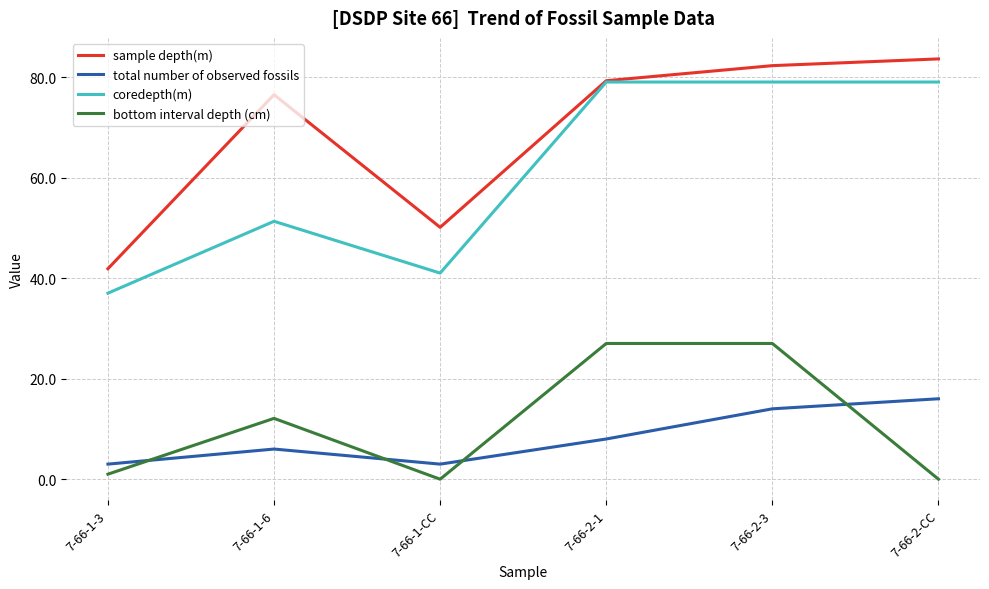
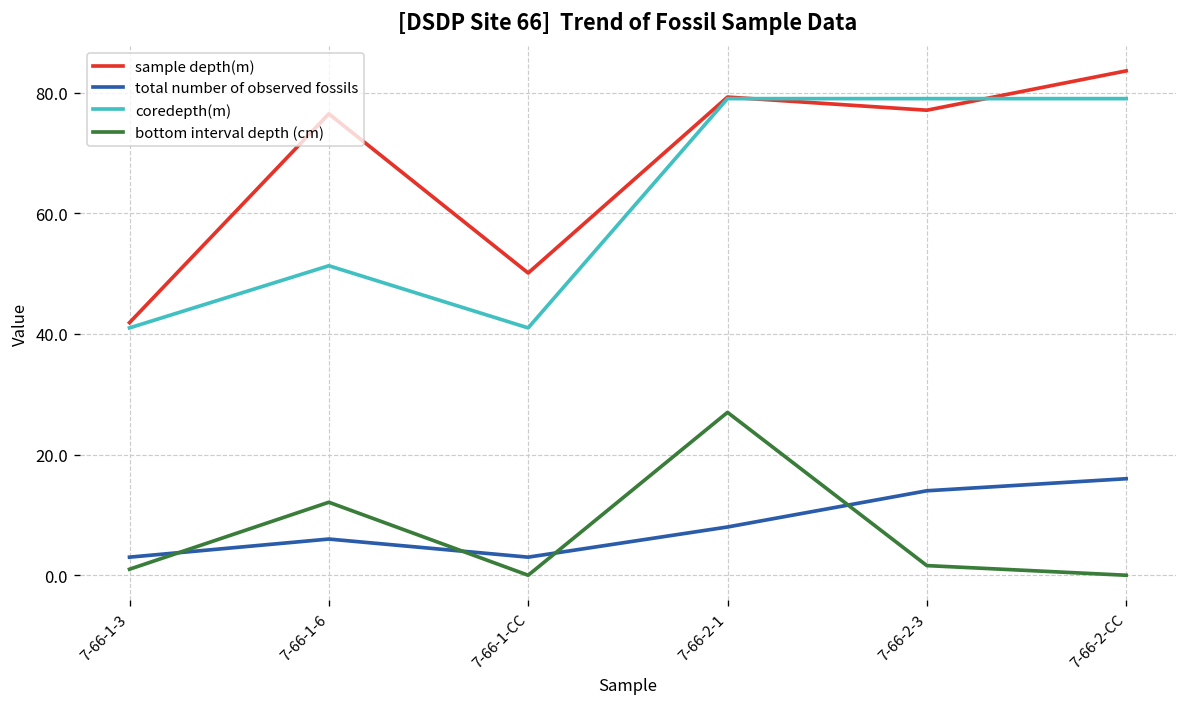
coredepth(m), 7-66-1-3: 37 -> 41
sample depth(m), 7-66-2-3: 82 -> 77
bottom interval depth (cm), 7-66-2-3: 27 -> 2
